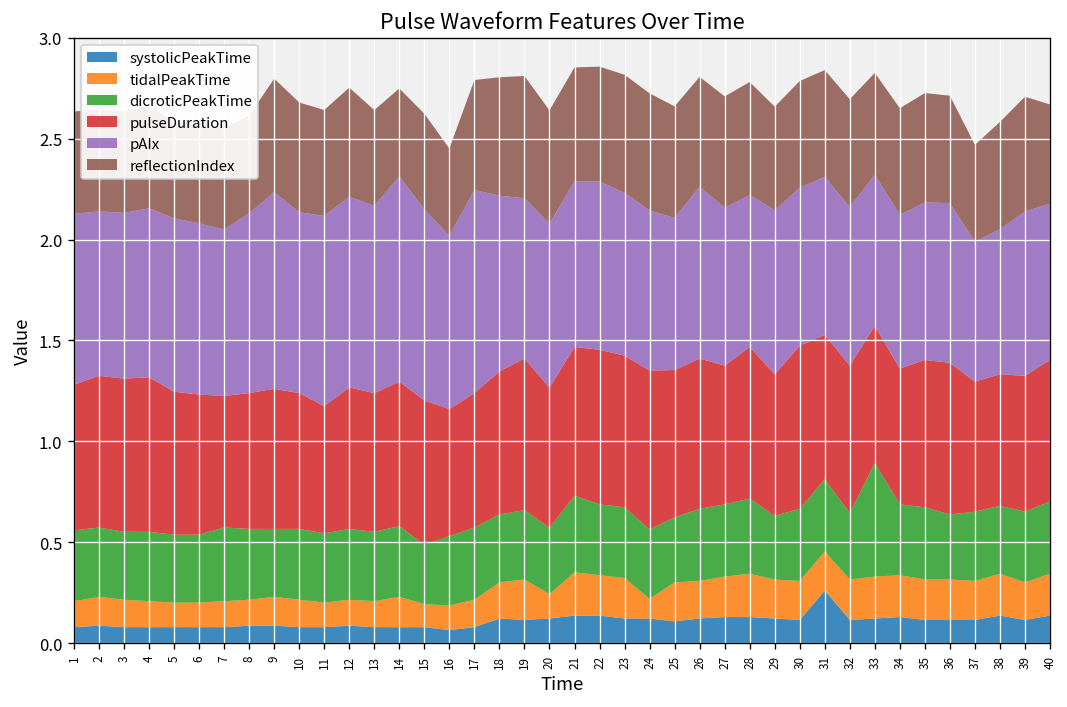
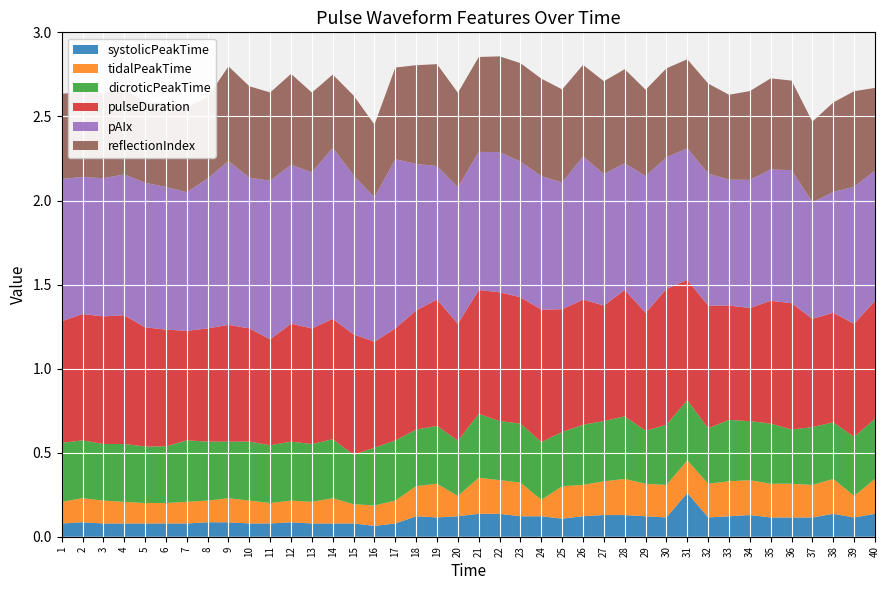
dicroticPeakTime, 33: 0.56 -> 0.37
tidalPeakTime, 39: 0.19 -> 0.13
